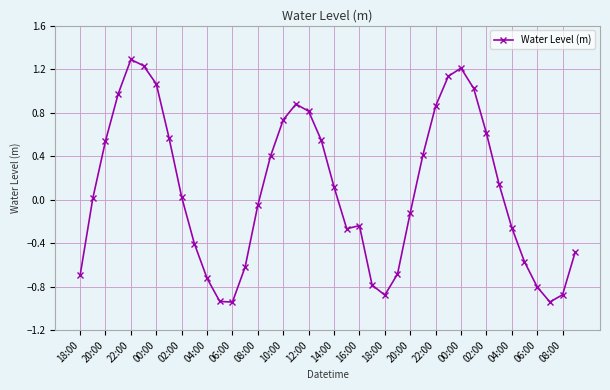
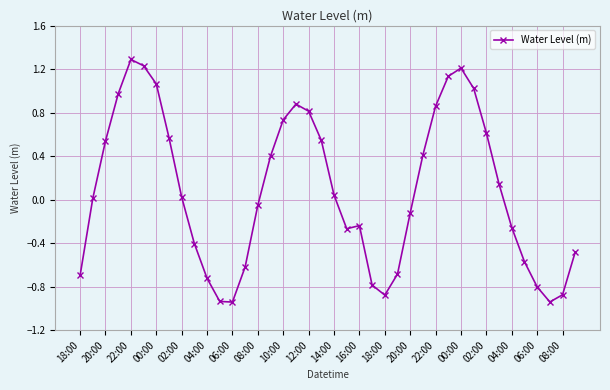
14:00: 0.12 -> 0.04
